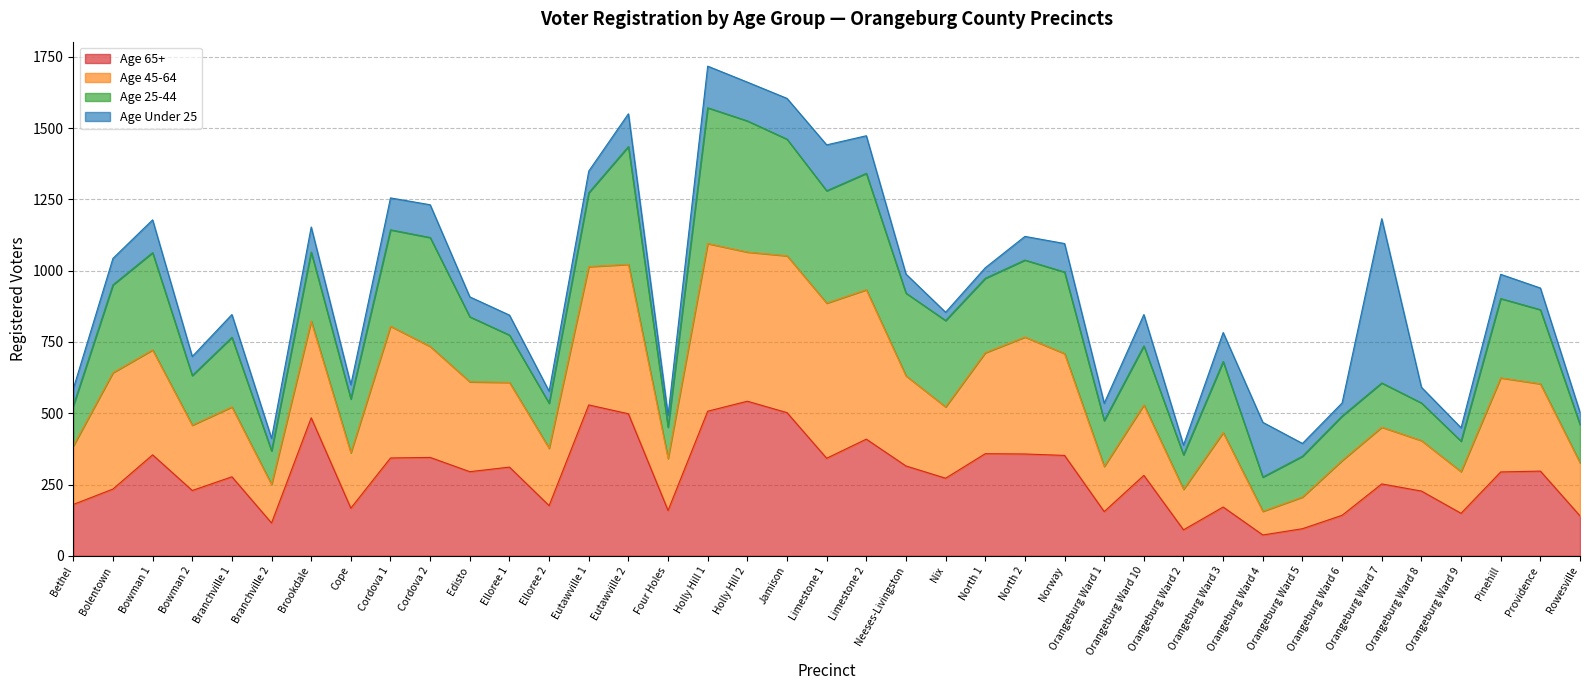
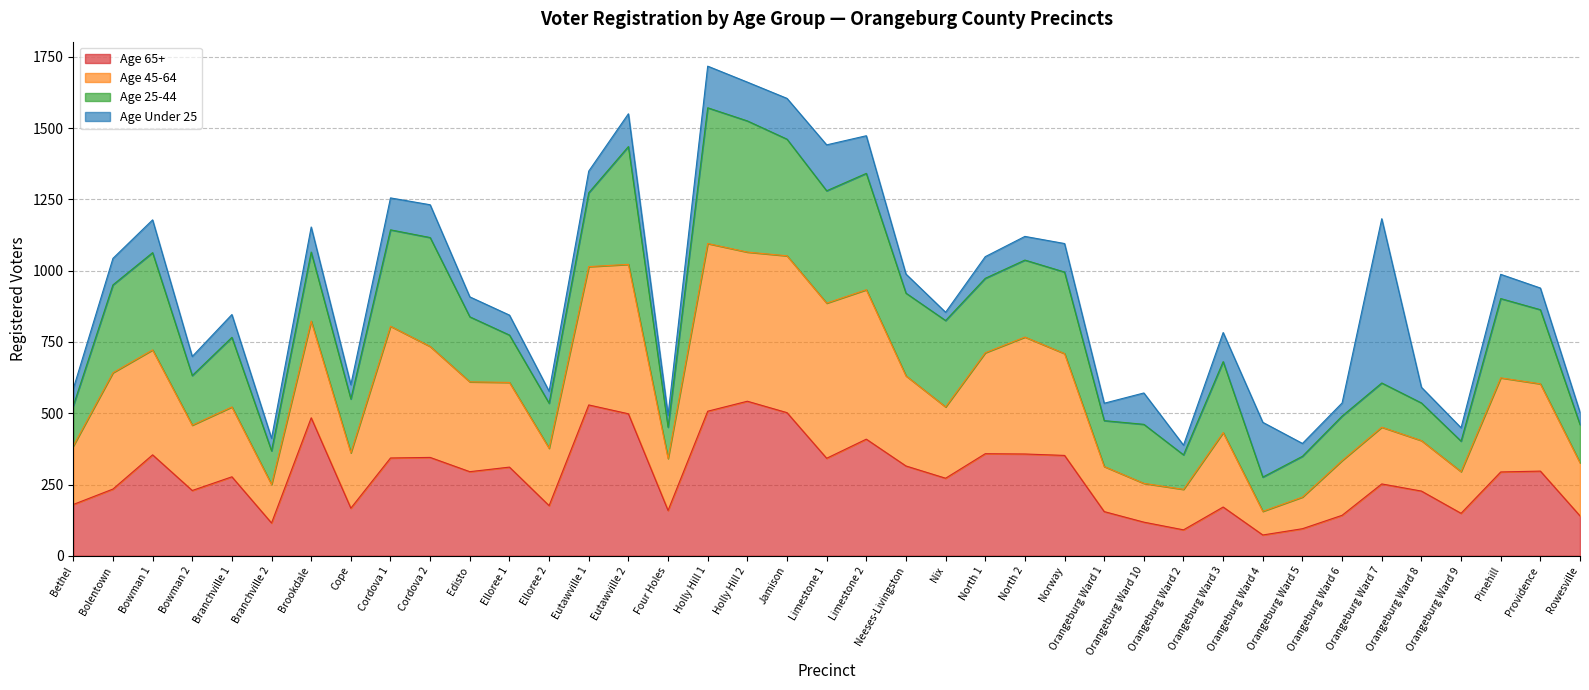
Age Under 25, North 1: 40 -> 80
Age 65+, Orangeburg Ward 10: 280 -> 120
Age 45-64, Orangeburg Ward 10: 250 -> 140
